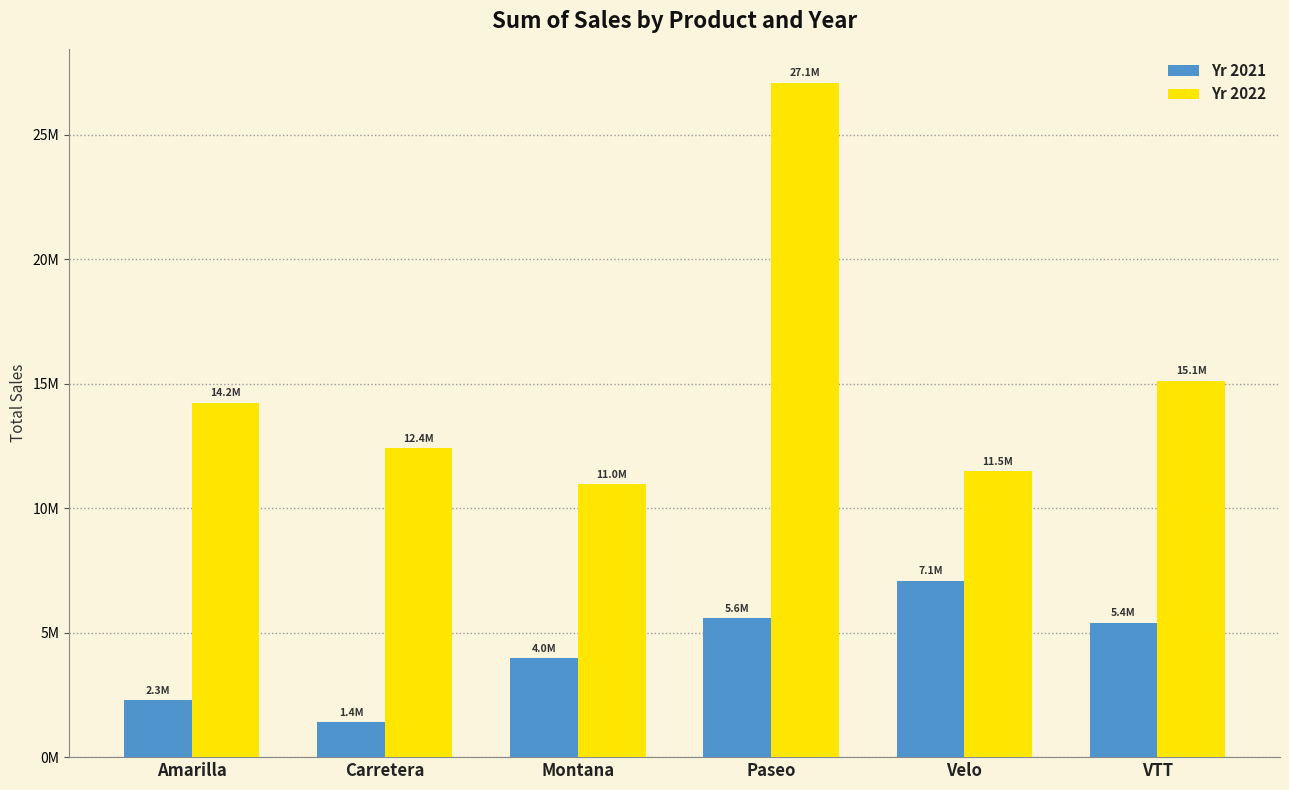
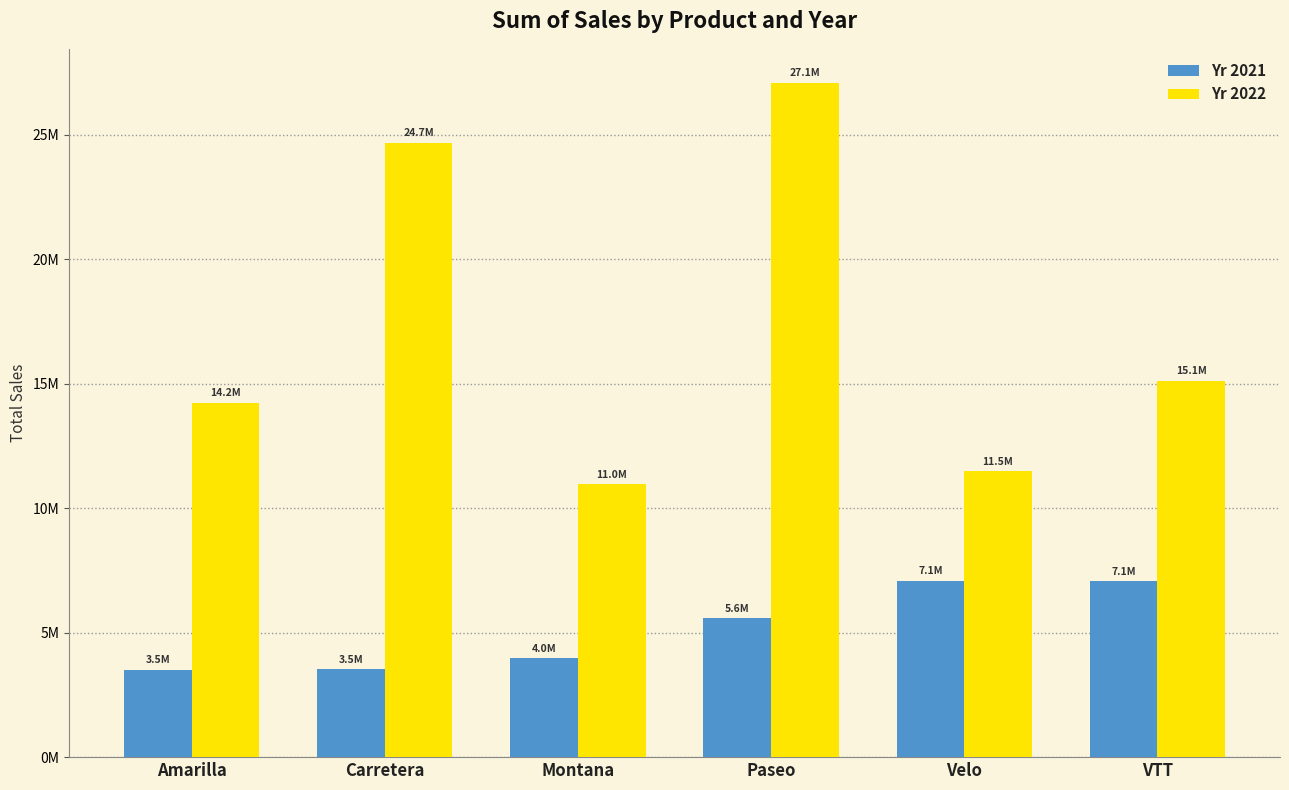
Yr 2021, Amarilla: 2.3M -> 3.5M
Yr 2021, Carretera: 1.4M -> 3.5M
Yr 2022, Carretera: 12.4M -> 24.7M
Yr 2021, VTT: 5.4M -> 7.1M
